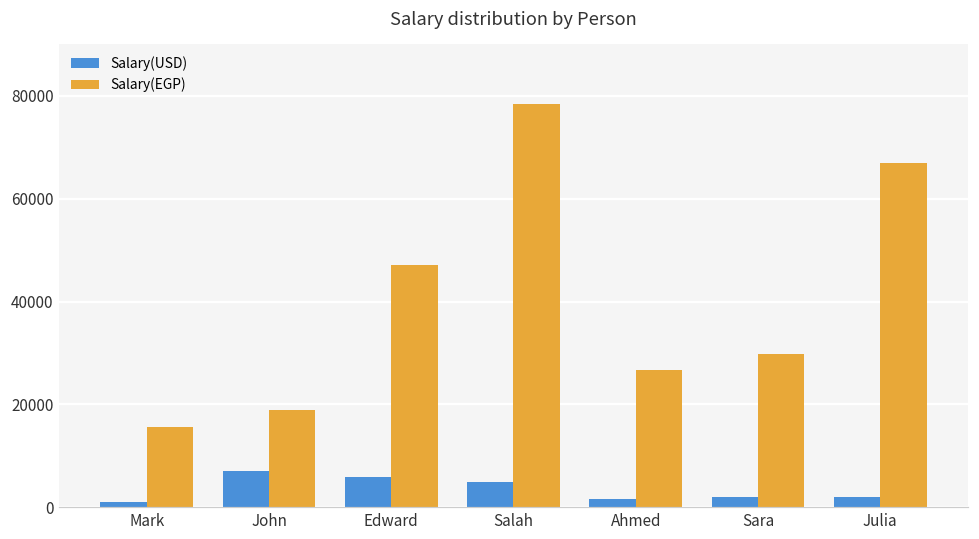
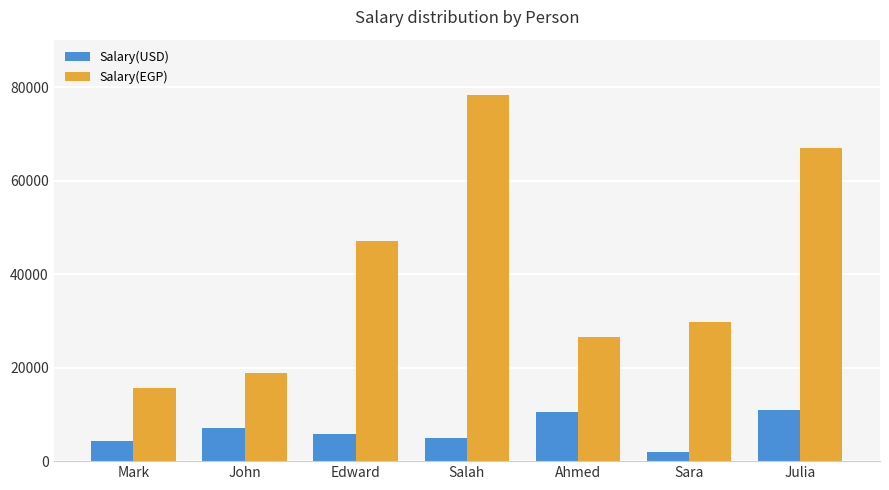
Salary(USD), Mark: 1000 -> 4000
Salary(USD), Ahmed: 2000 -> 11000
Salary(USD), Julia: 2000 -> 11000
